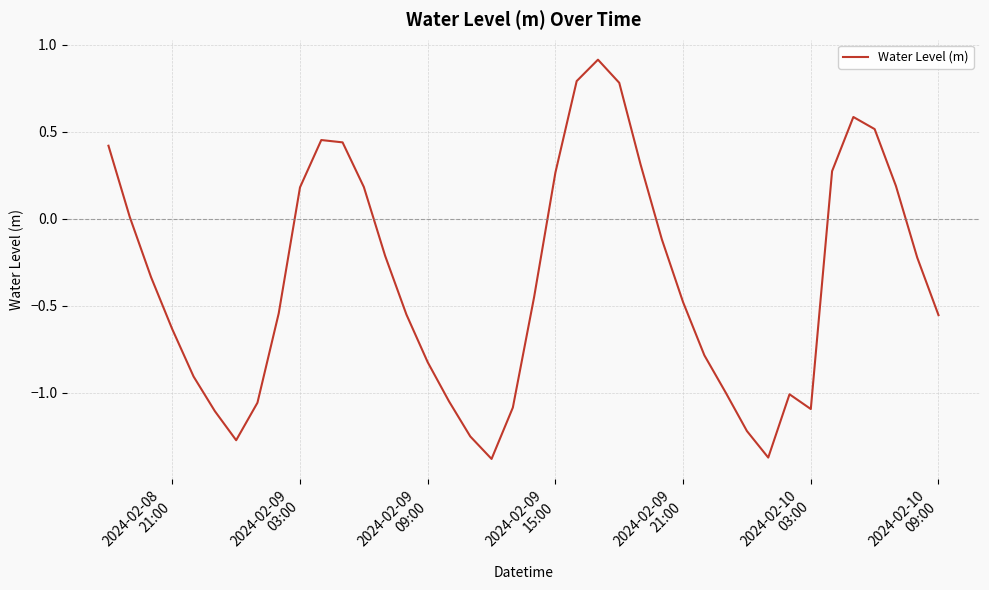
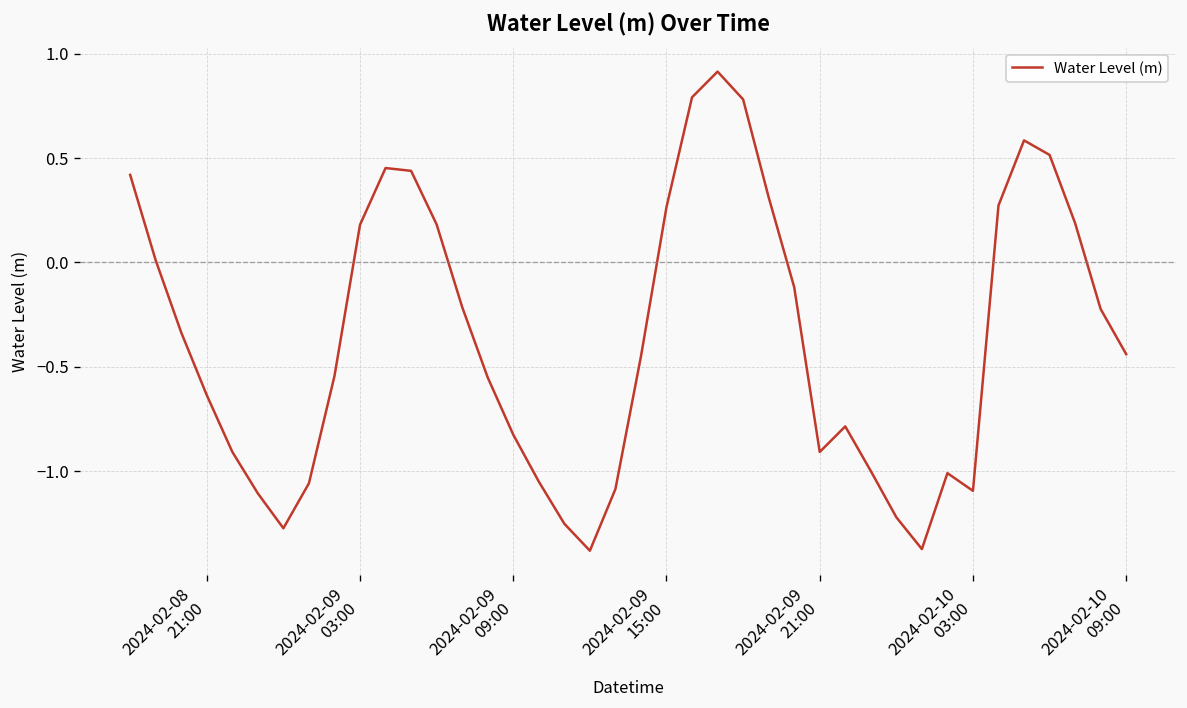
2024-02-09 21:00: -0.48 -> -0.91
2024-02-10 09:00: -0.55 -> -0.44
